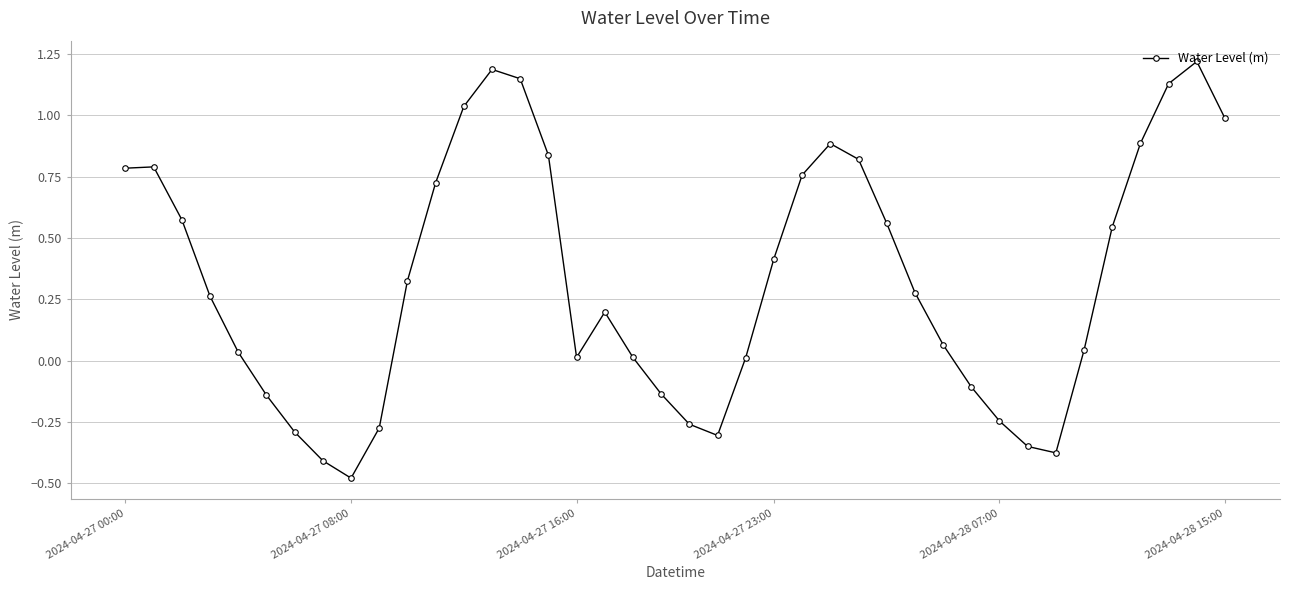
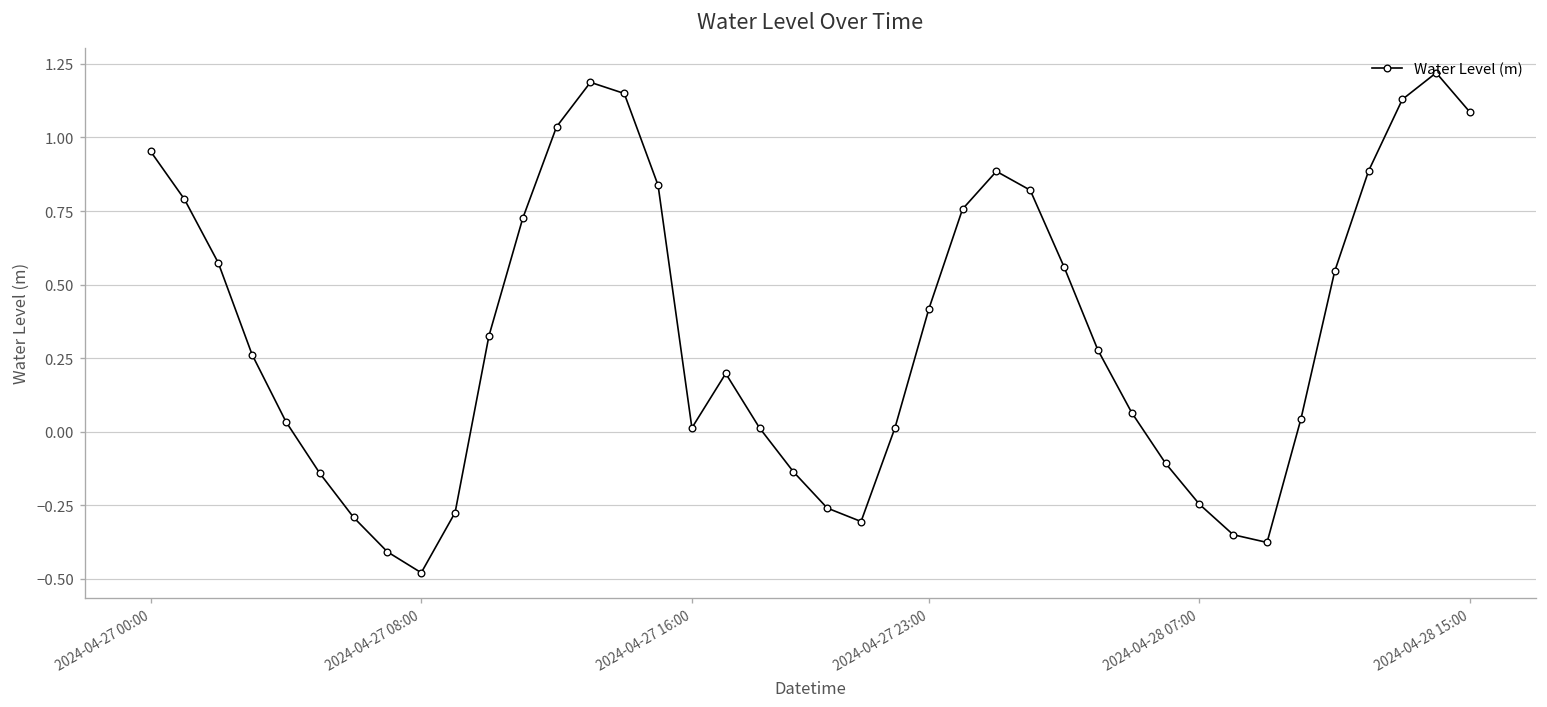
2024-04-27 00:00: 0.78 -> 0.95
2024-04-28 15:00: 0.99 -> 1.09
